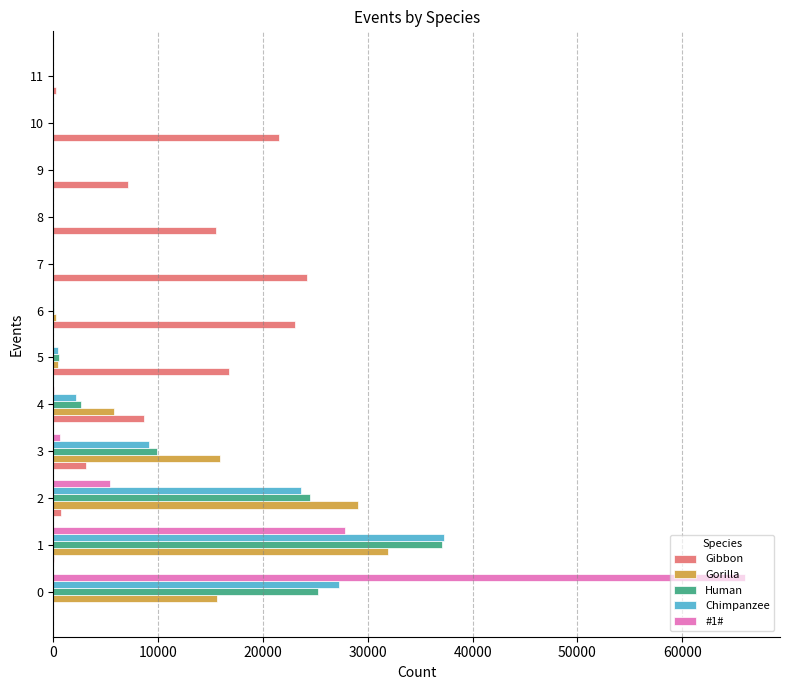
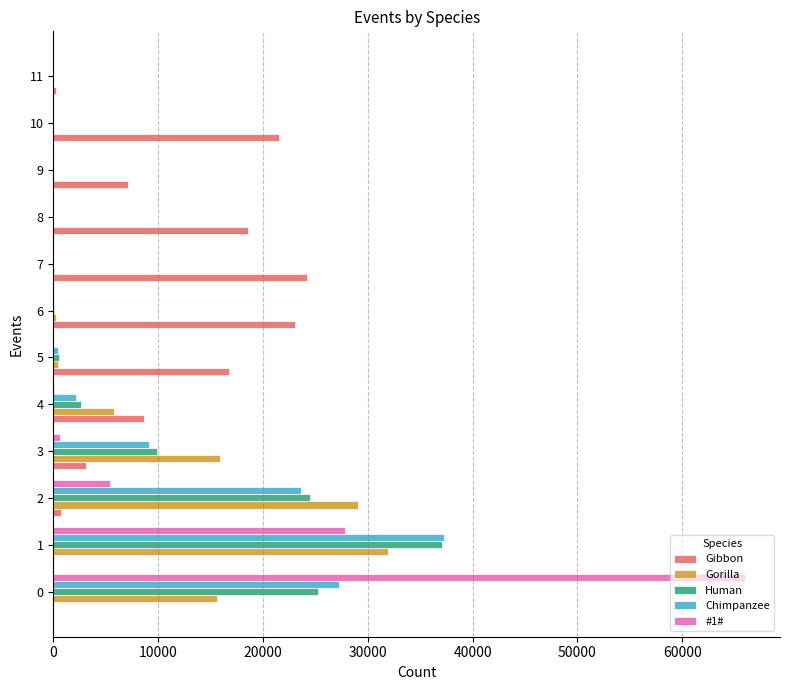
Gibbon, 8: 15500 -> 18500
